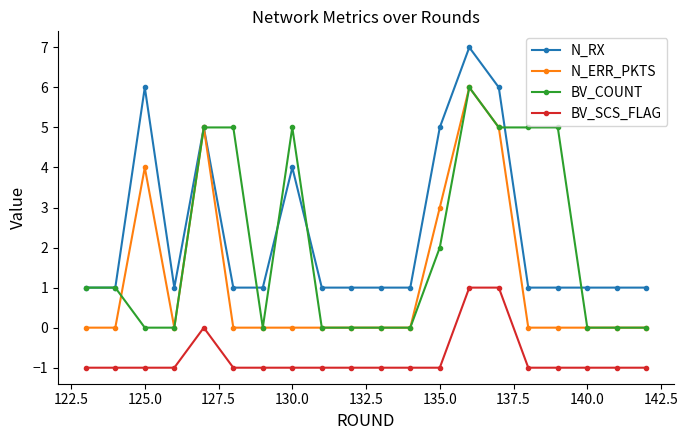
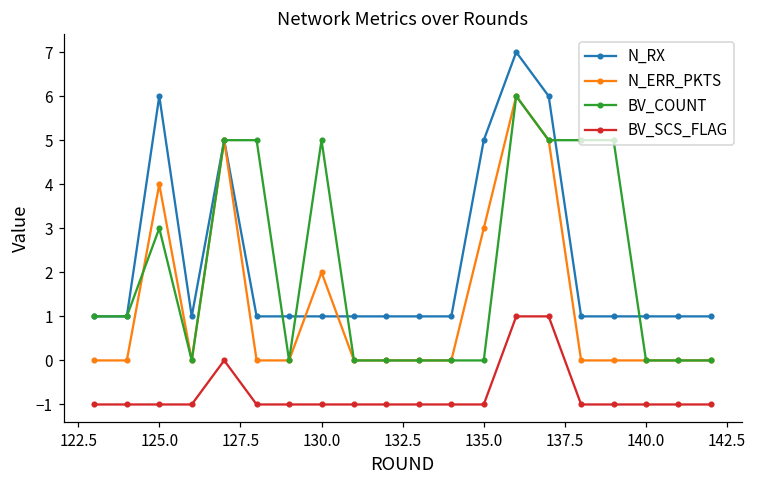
BV_COUNT, 125.0: 0 -> 3
N_RX, 130.0: 4 -> 1
N_ERR_PKTS, 130.0: 0 -> 2
BV_COUNT, 135.0: 2 -> 0
